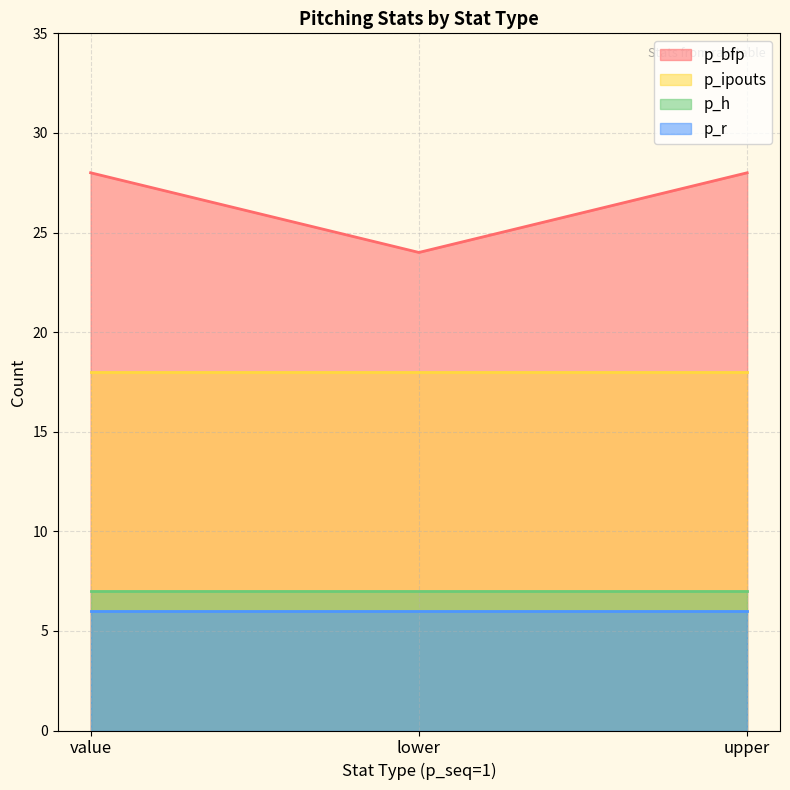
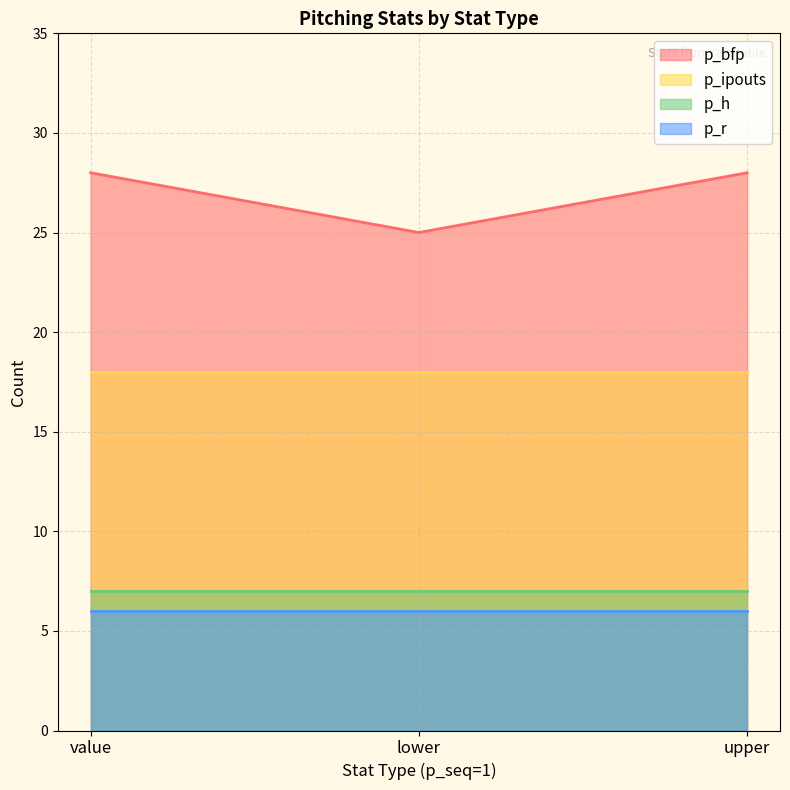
p_bfp, lower: 24 -> 25
